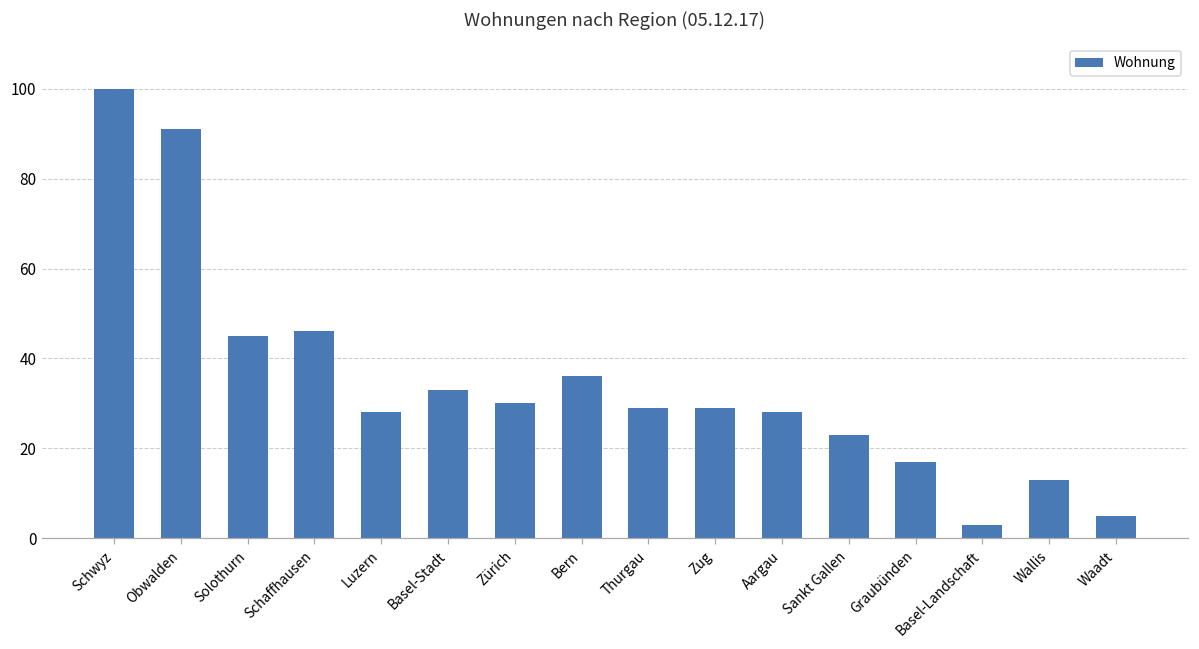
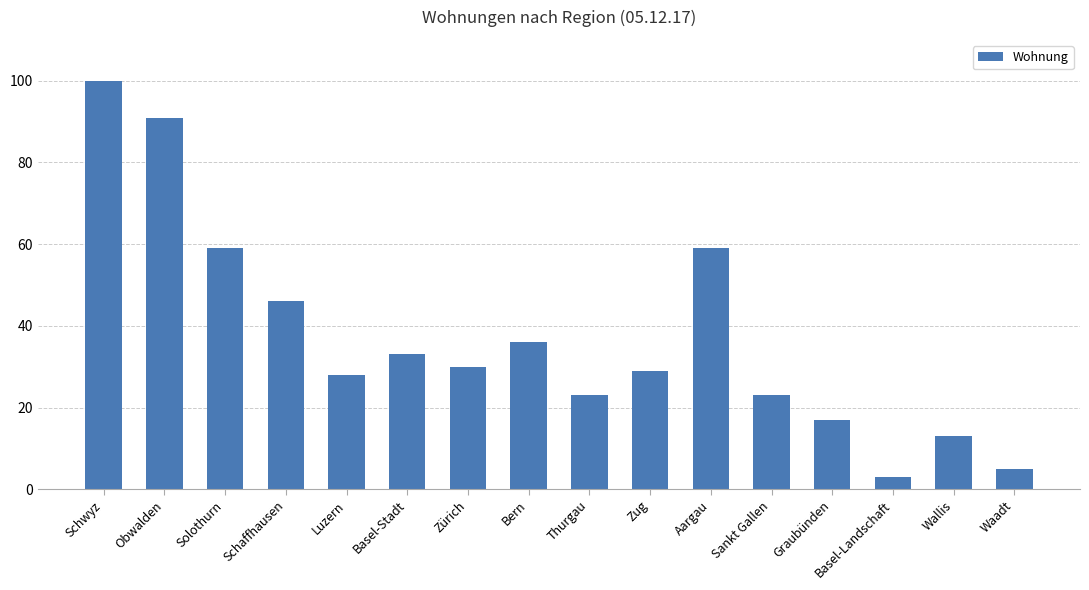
Solothurn: 45 -> 59
Thurgau: 29 -> 23
Aargau: 28 -> 59
